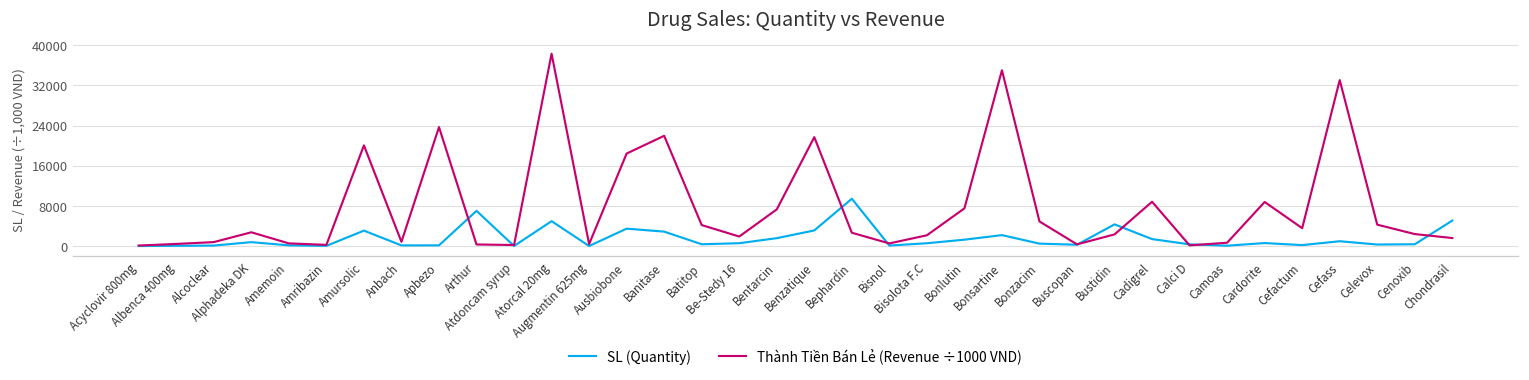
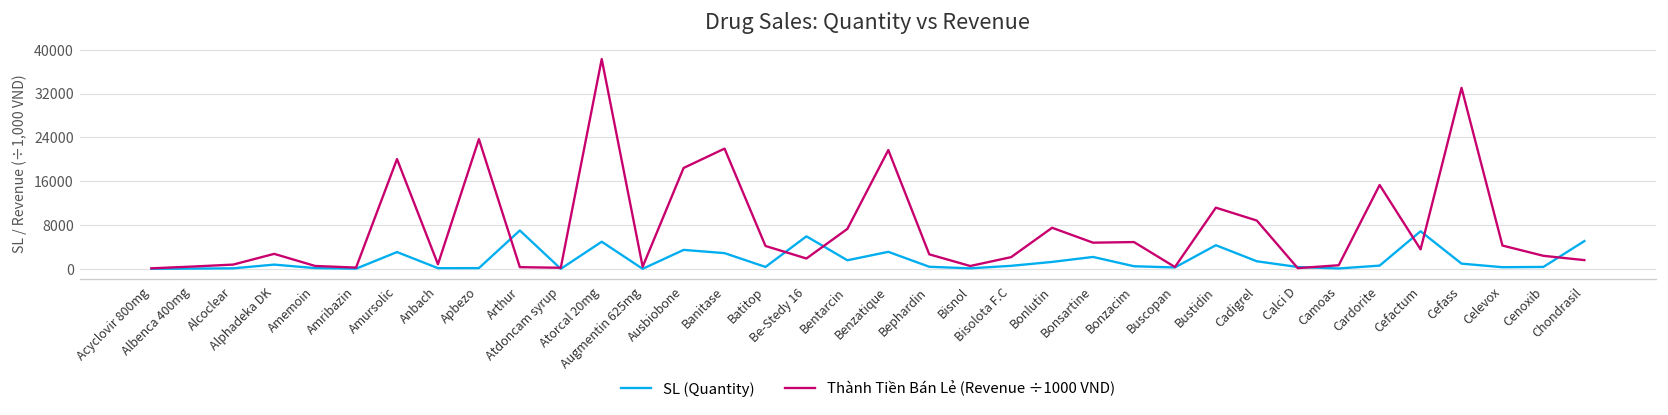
SL (Quantity), Be-Stedy 16: 1000 -> 6000
SL (Quantity), Bephardin: 9000 -> 0
Thành Tiền Bán Lẻ (Revenue ÷1000 VND), Bonsartine: 35000 -> 5000
Thành Tiền Bán Lẻ (Revenue ÷1000 VND), Bustidin: 2000 -> 11000
Thành Tiền Bán Lẻ (Revenue ÷1000 VND), Cardorite: 9000 -> 15000
SL (Quantity), Cefactum: 0 -> 7000
